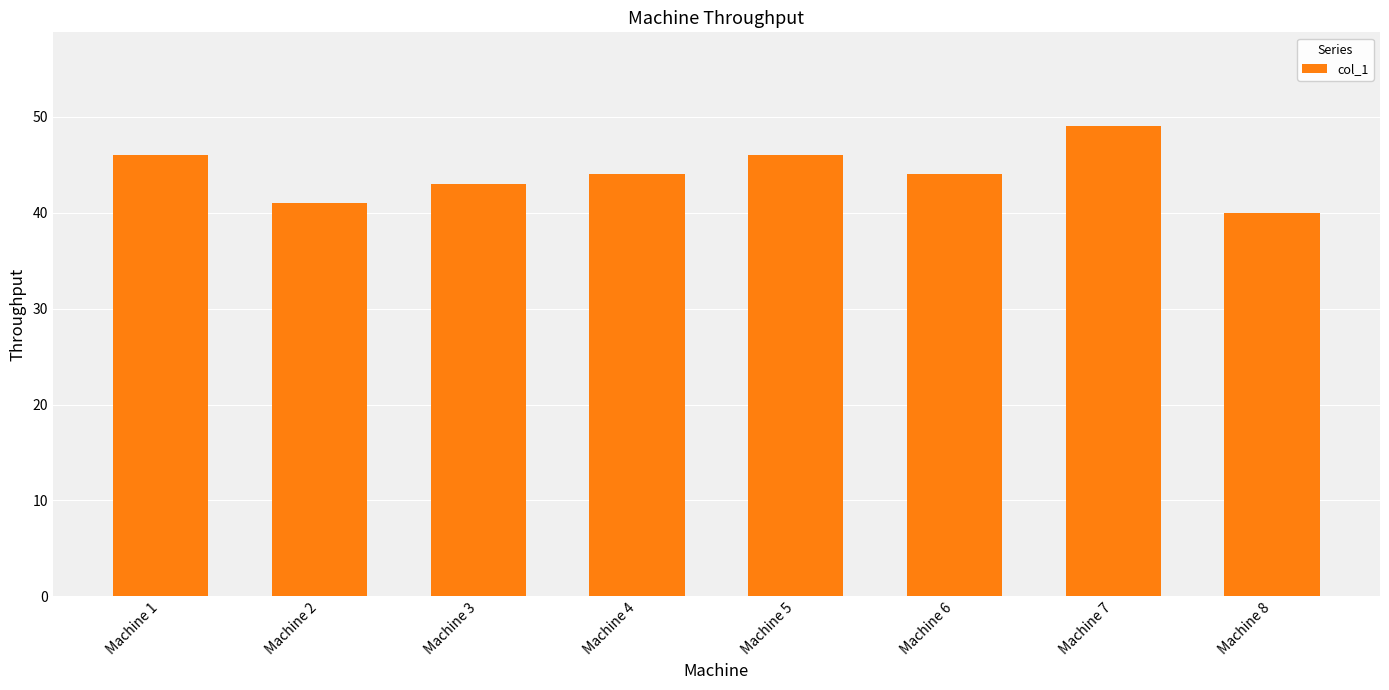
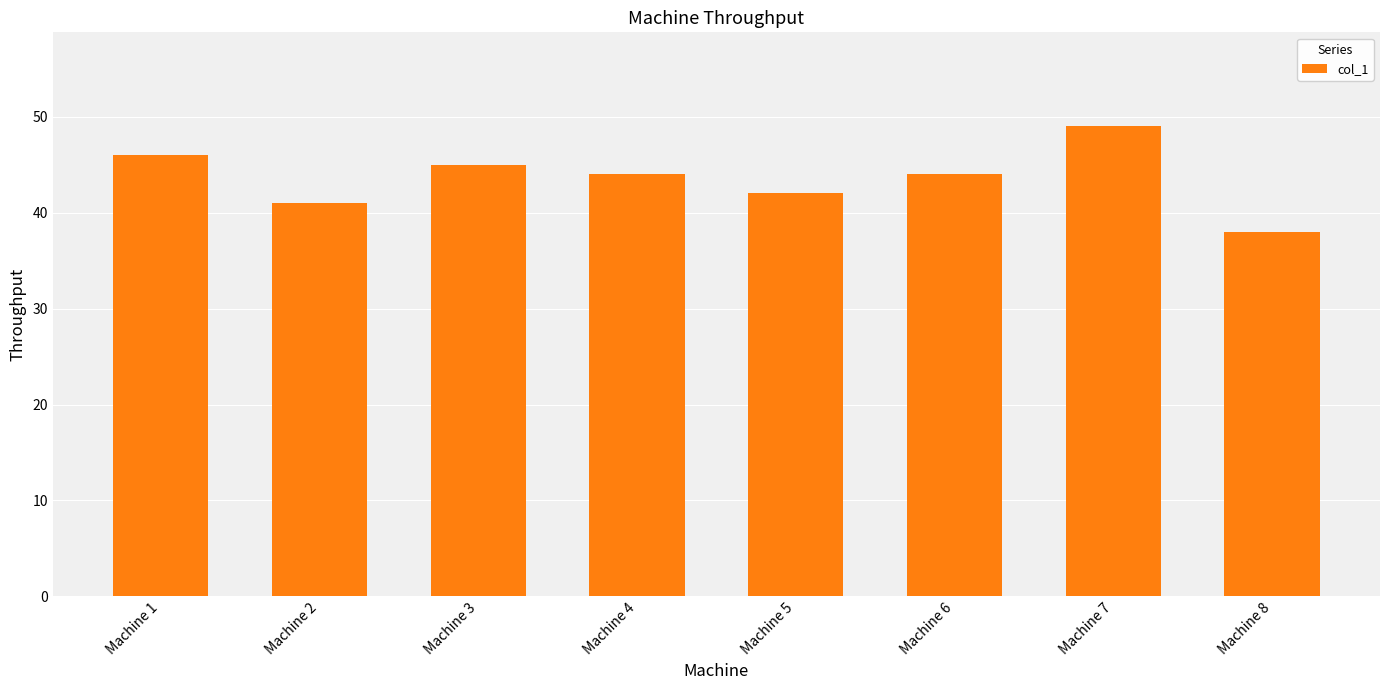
Machine 3: 43 -> 45
Machine 5: 46 -> 42
Machine 8: 40 -> 38
